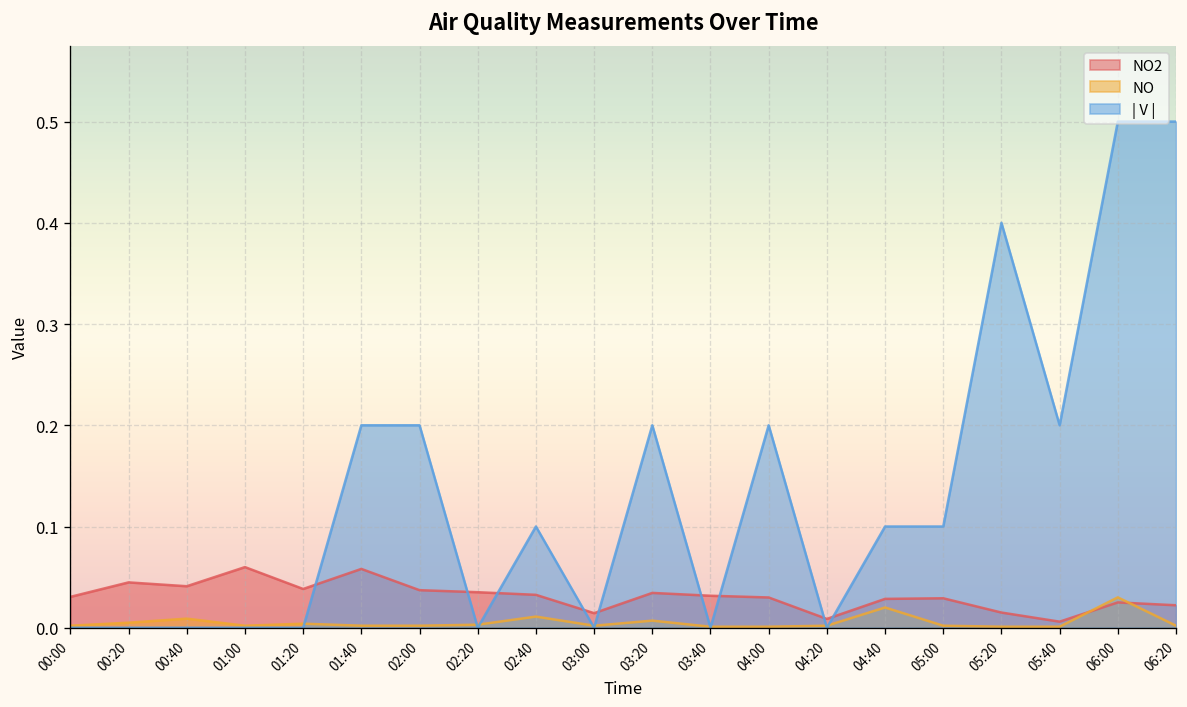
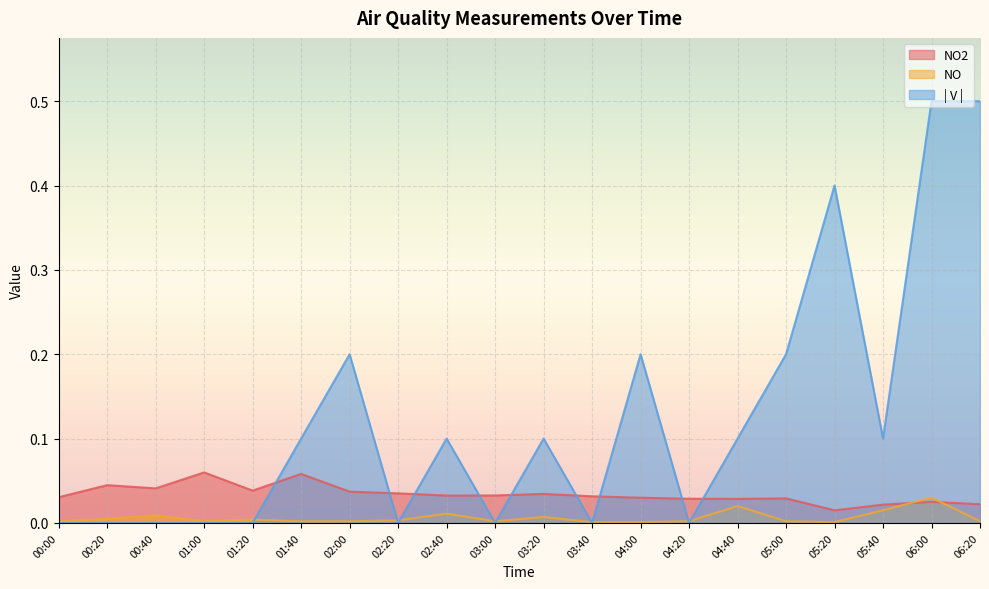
| V |, 01:40: 0.2 -> 0.1
NO2, 03:00: 0.01 -> 0.03
| V |, 03:20: 0.2 -> 0.1
NO2, 04:20: 0.01 -> 0.03
| V |, 05:00: 0.1 -> 0.2
NO2, 05:40: 0.01 -> 0.02
NO, 05:40: 0.00 -> 0.02
| V |, 05:40: 0.2 -> 0.1
